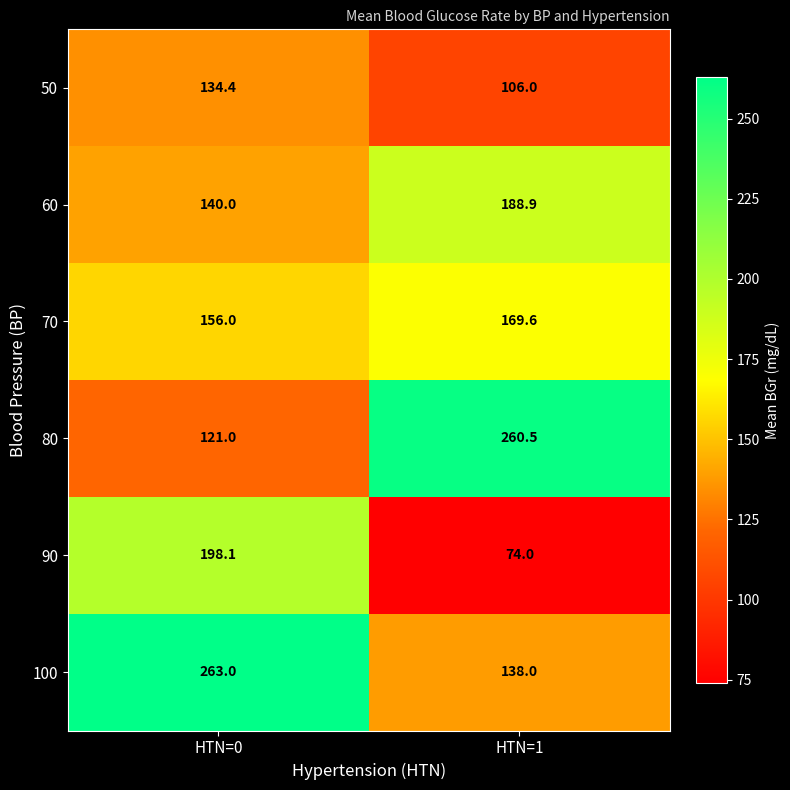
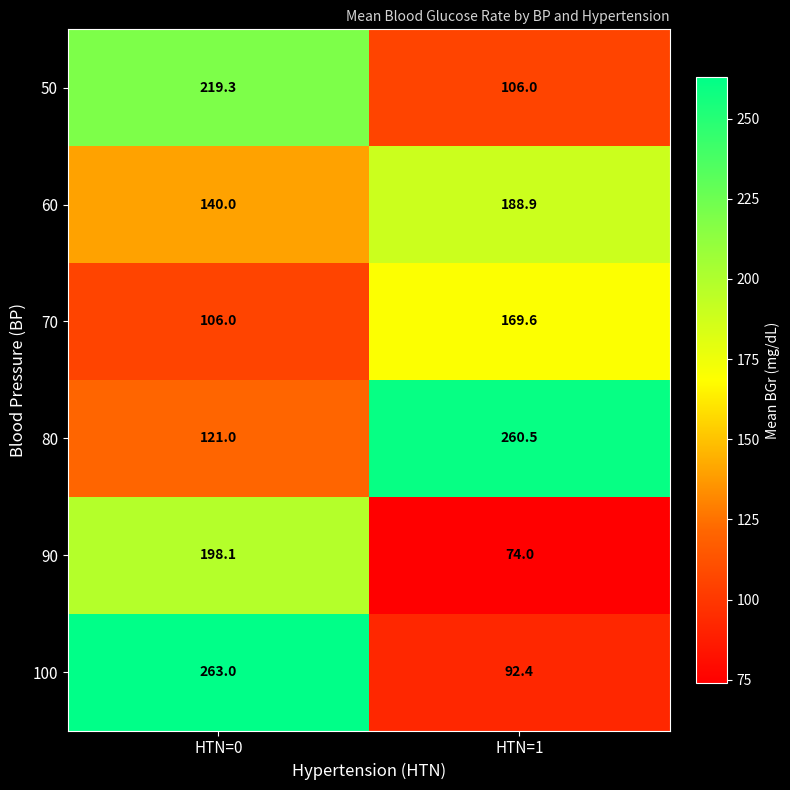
50, HTN=0: 134.4 -> 219.3
70, HTN=0: 156.0 -> 106.0
100, HTN=1: 138.0 -> 92.4
